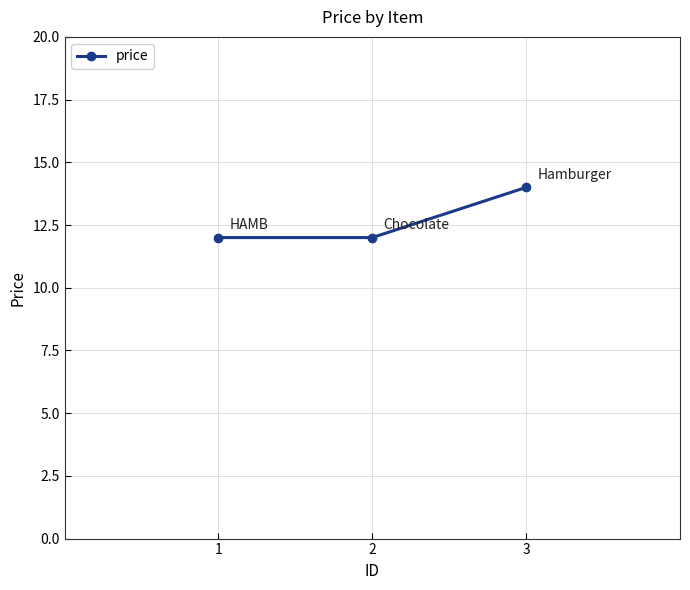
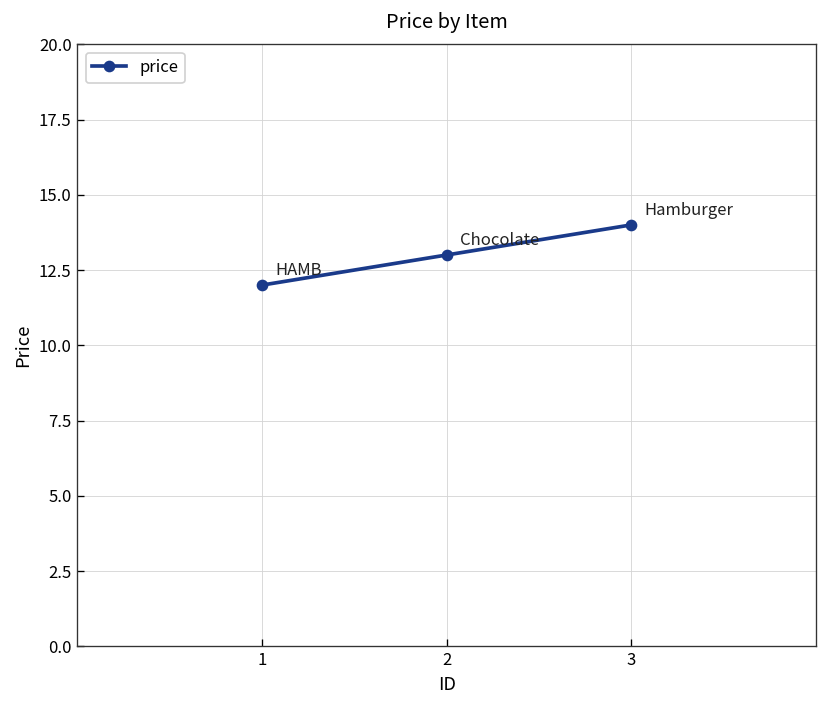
2: 12 -> 13
